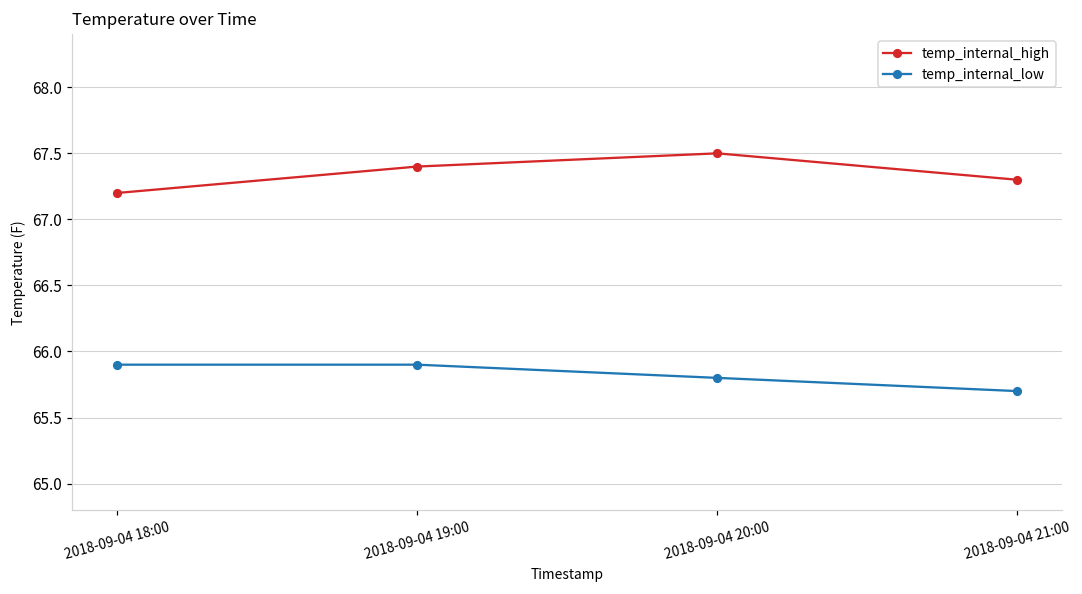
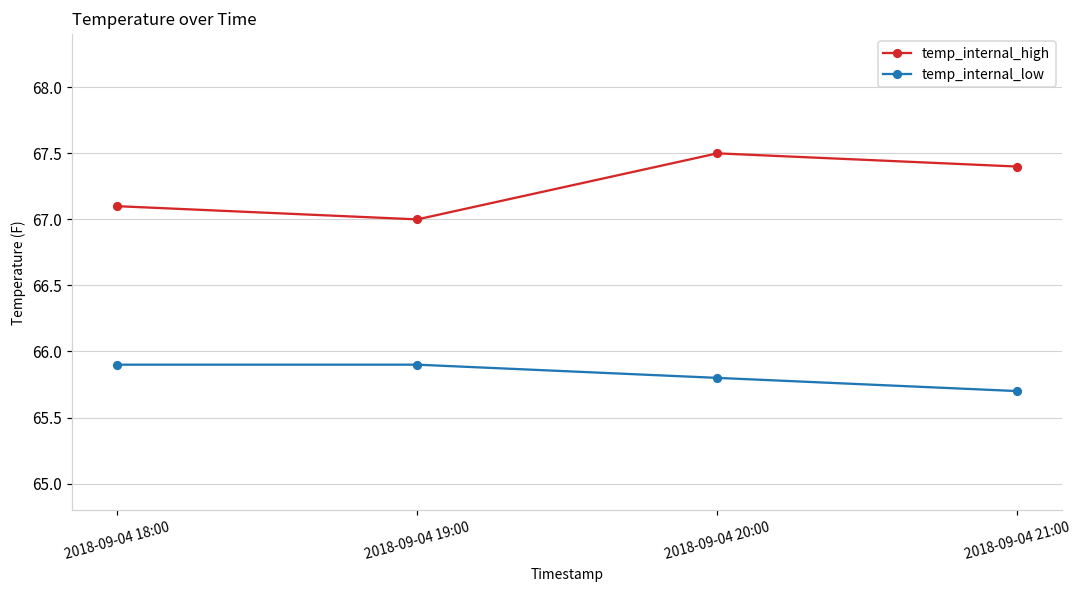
temp_internal_high, 2018-09-04 18:00: 67.2 -> 67.1
temp_internal_high, 2018-09-04 19:00: 67.4 -> 67.0
temp_internal_high, 2018-09-04 21:00: 67.3 -> 67.4
